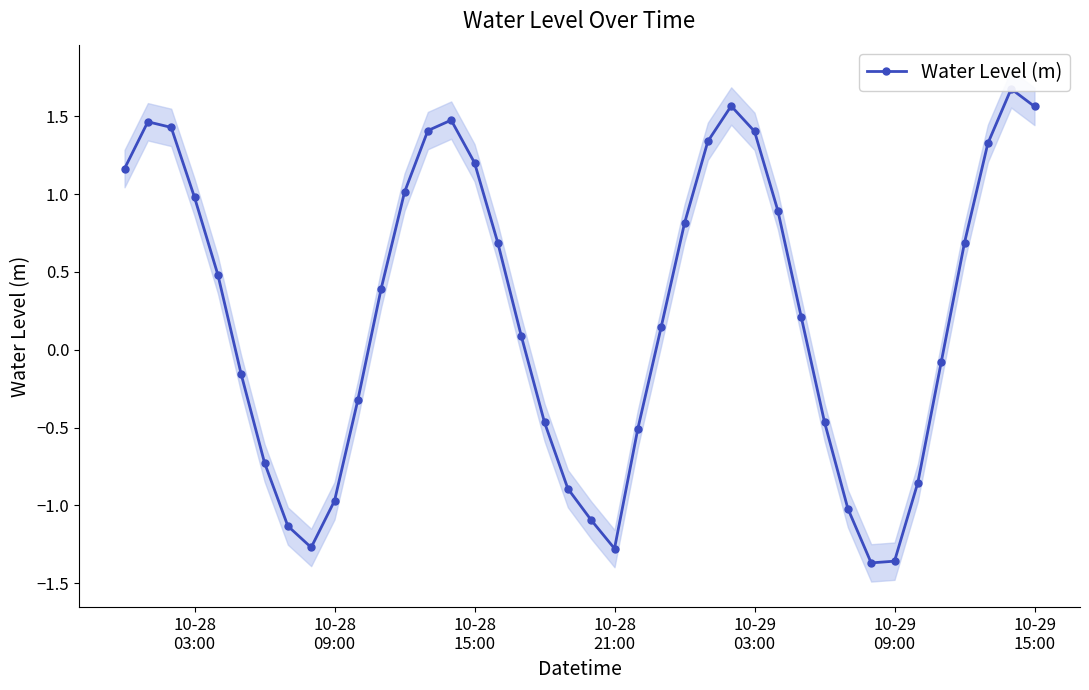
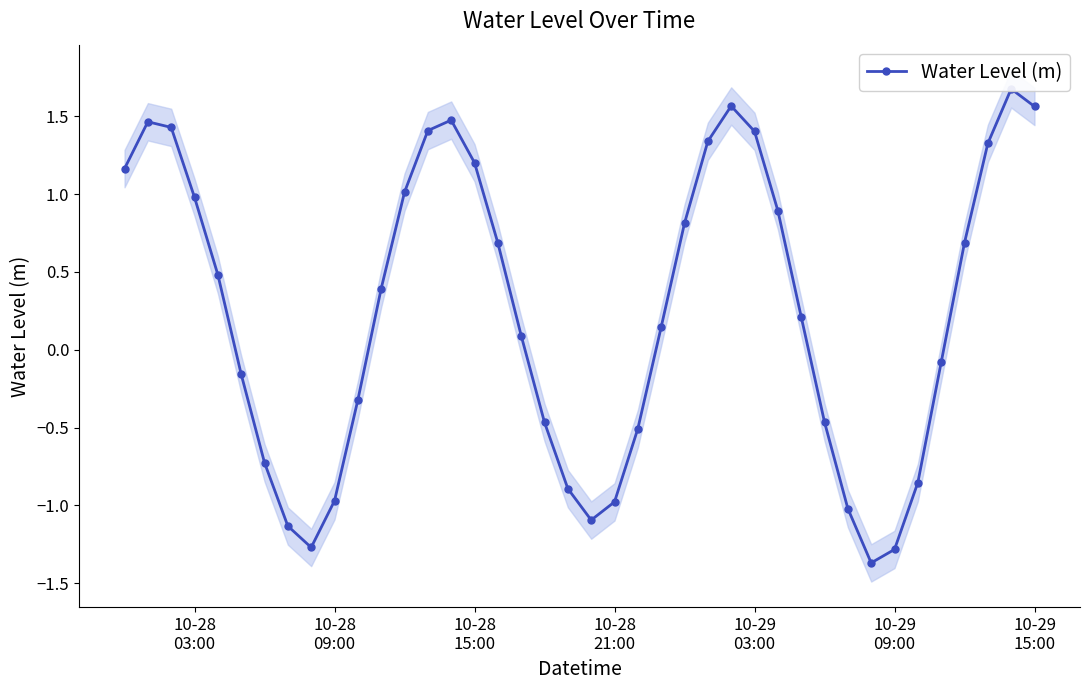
Water Level (m), 10-28 21:00: -1.28 -> -0.98
Water Level (m), 10-29 09:00: -1.36 -> -1.28
